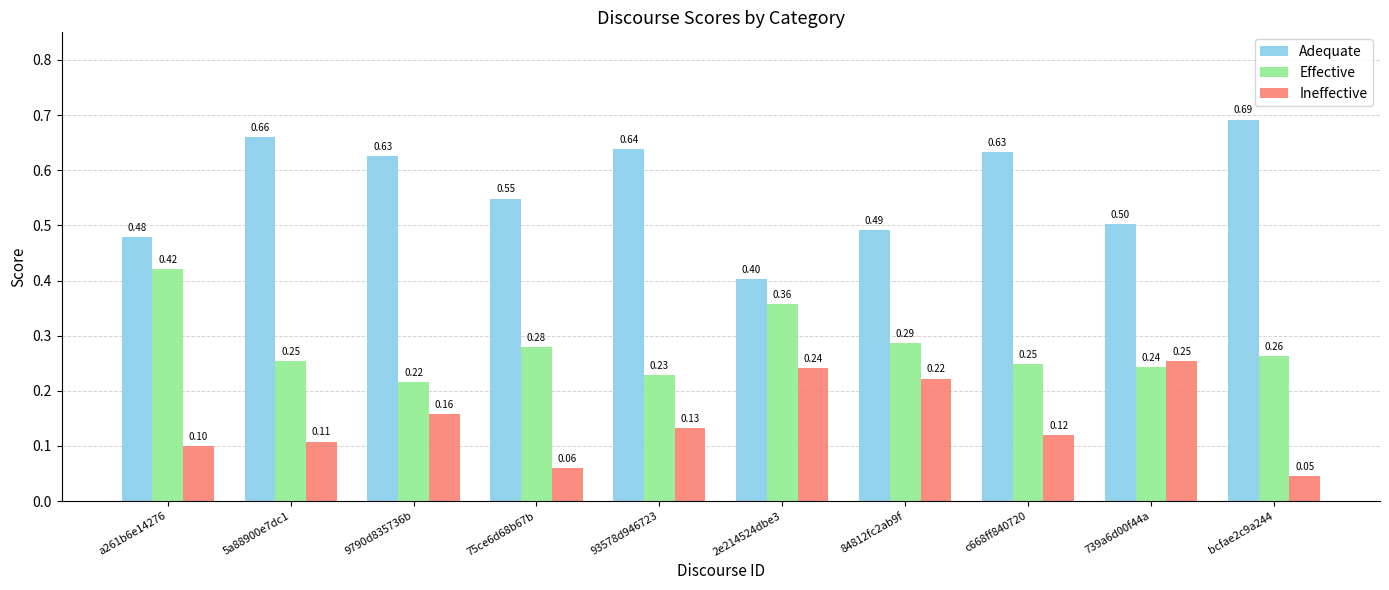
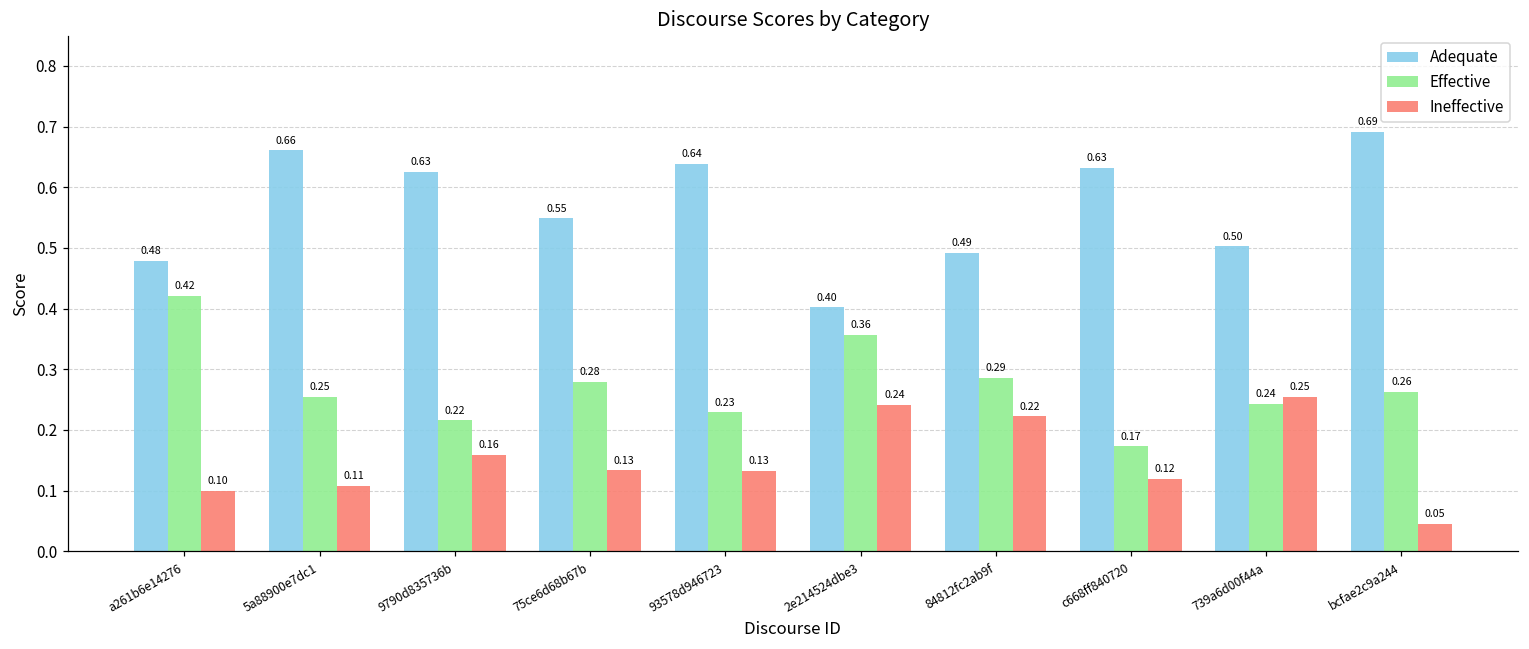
Ineffective, 75ce6d68b67b: 0.06 -> 0.13
Effective, c668ff840720: 0.25 -> 0.17
